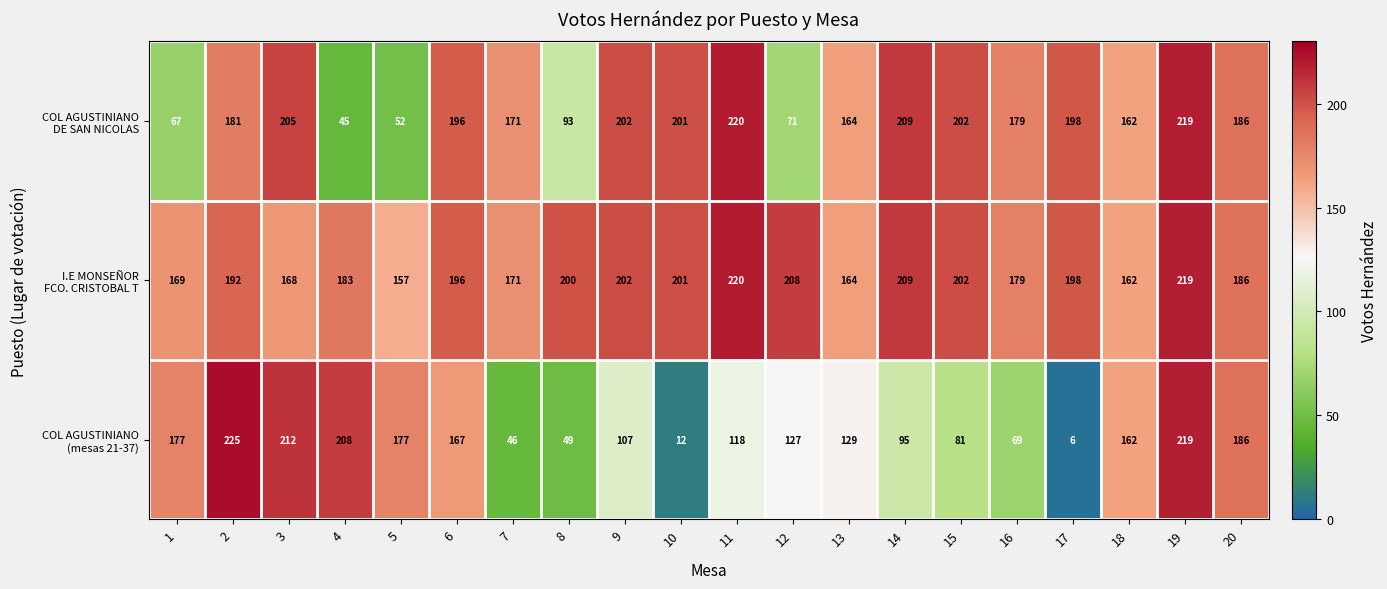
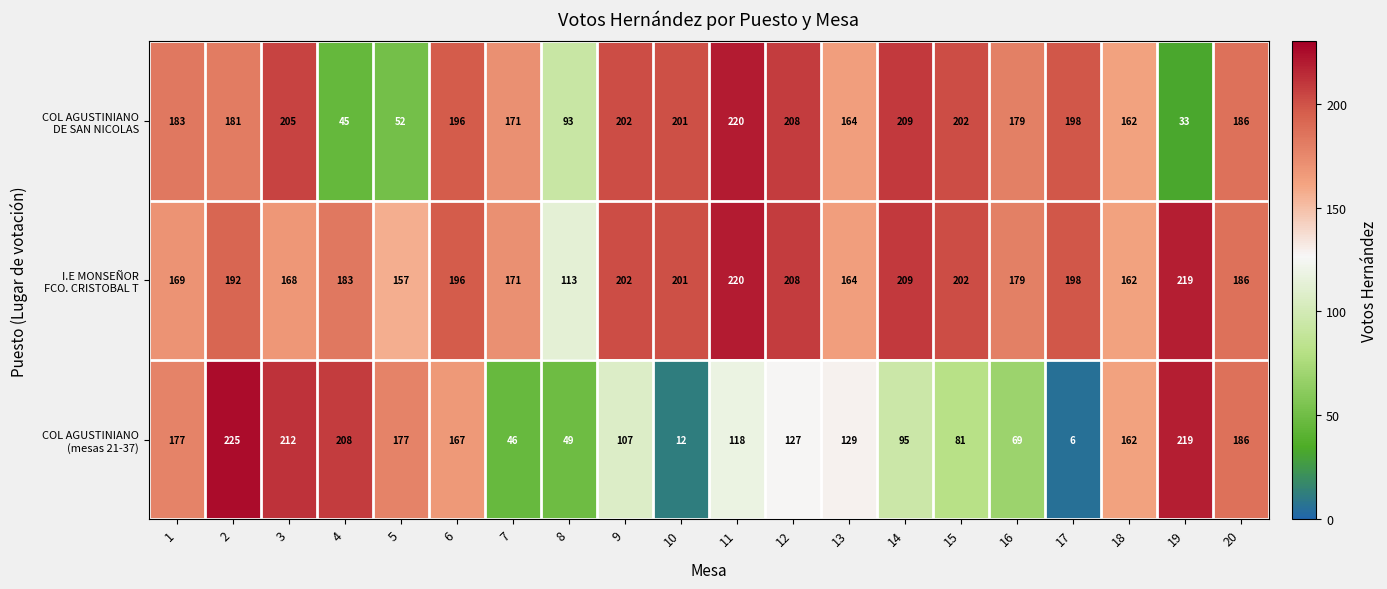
COL AGUSTINIANO DE SAN NICOLAS, 1: 67 -> 183
COL AGUSTINIANO DE SAN NICOLAS, 12: 71 -> 208
COL AGUSTINIANO DE SAN NICOLAS, 19: 219 -> 33
I.E MONSEÑOR FCO. CRISTOBAL T, 8: 200 -> 113
